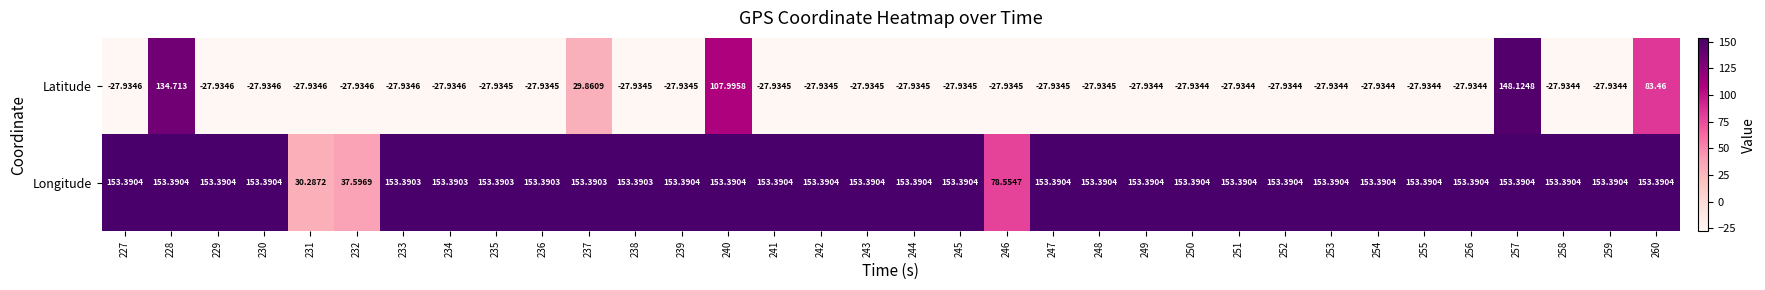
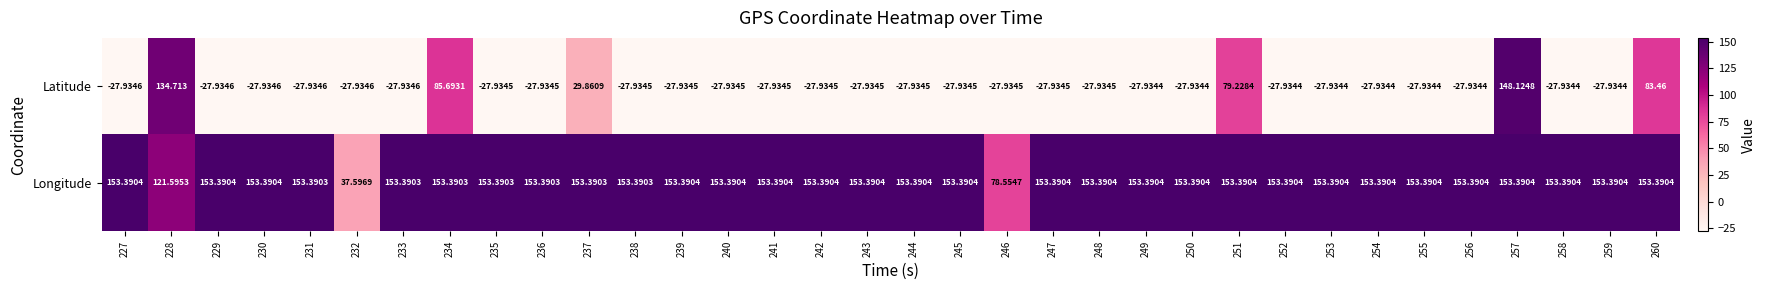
Latitude, 234: -27.9346 -> 85.6931
Latitude, 240: 107.9958 -> -27.9345
Latitude, 251: -27.9344 -> 79.2284
Longitude, 228: 153.3904 -> 121.5953
Longitude, 231: 30.2872 -> 153.3903
